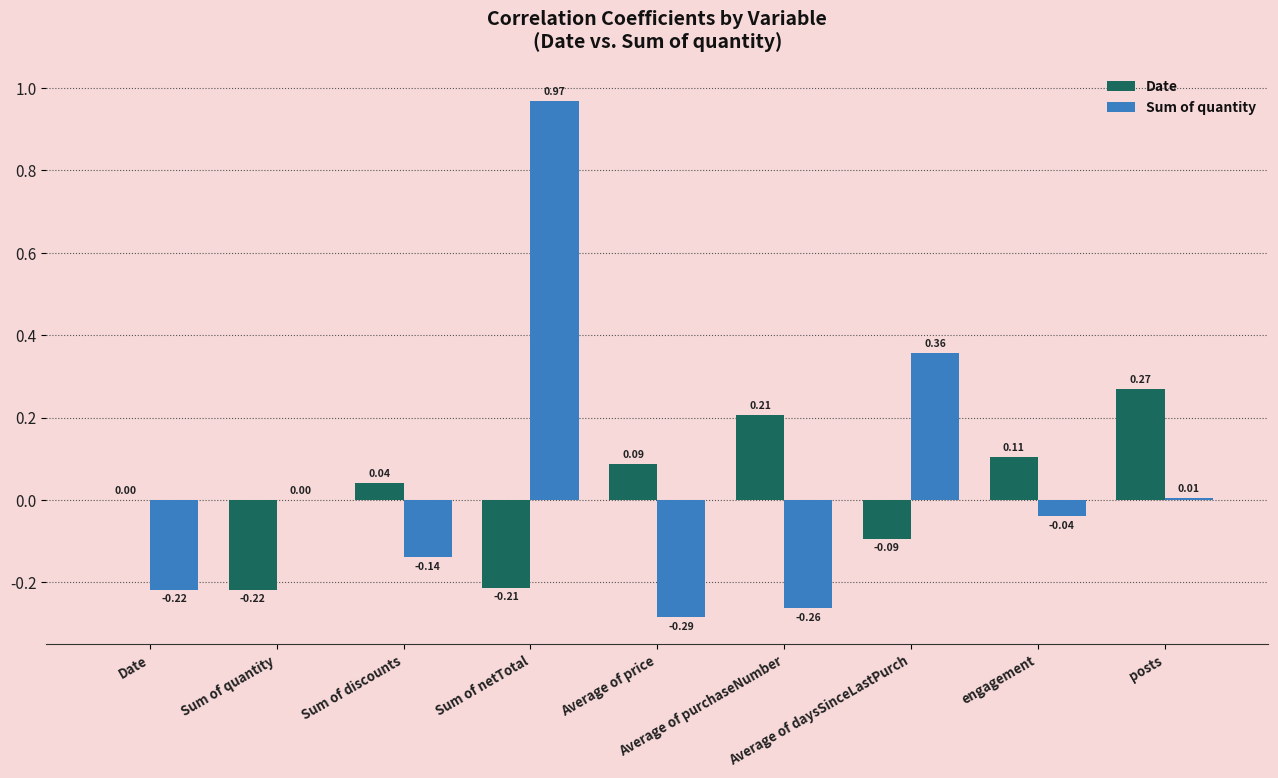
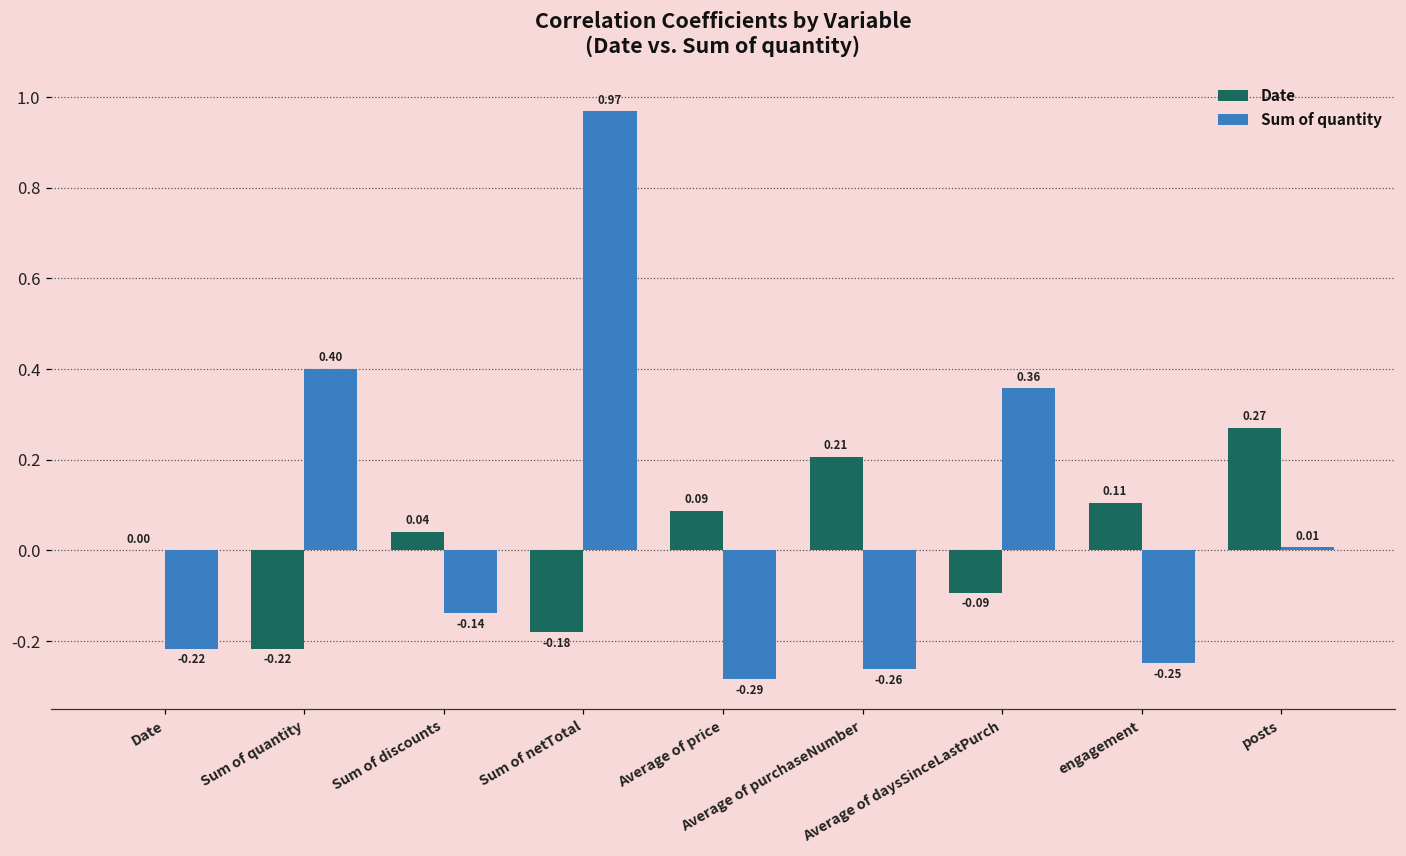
Sum of quantity, Sum of quantity: 0.00 -> 0.40
Date, Sum of netTotal: -0.21 -> -0.18
Sum of quantity, engagement: -0.04 -> -0.25
